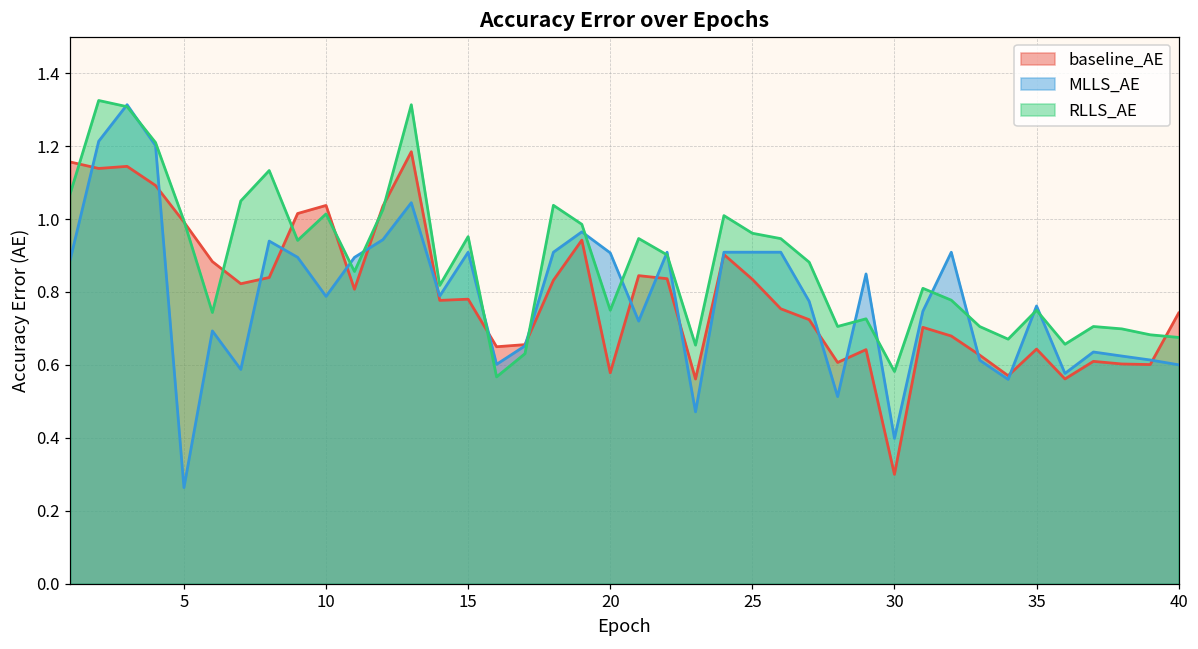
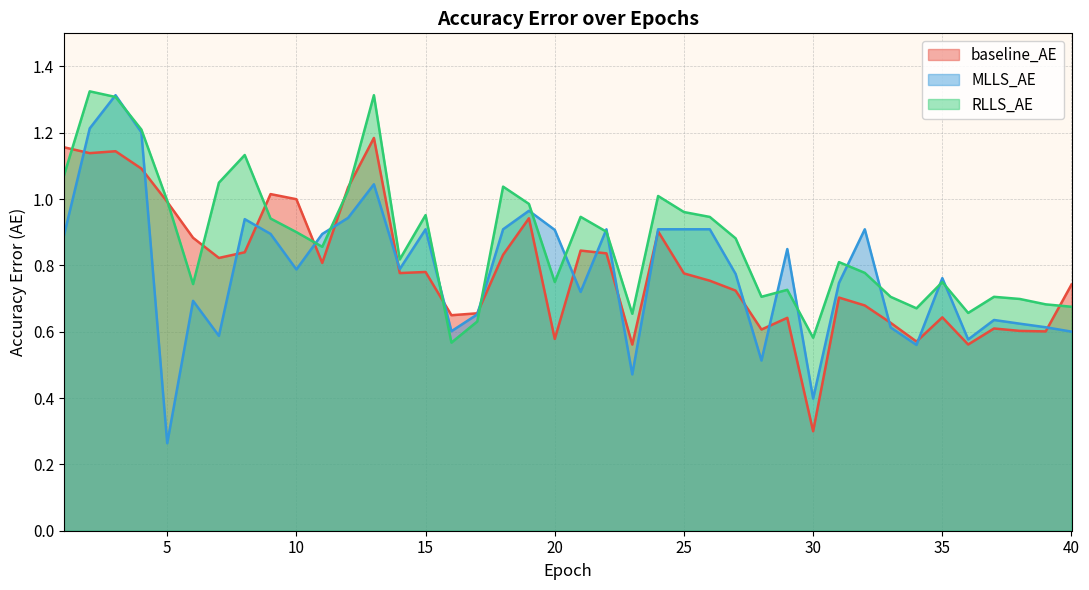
baseline_AE, 10: 1.04 -> 1.00
RLLS_AE, 10: 1.01 -> 0.90
baseline_AE, 25: 0.83 -> 0.78
